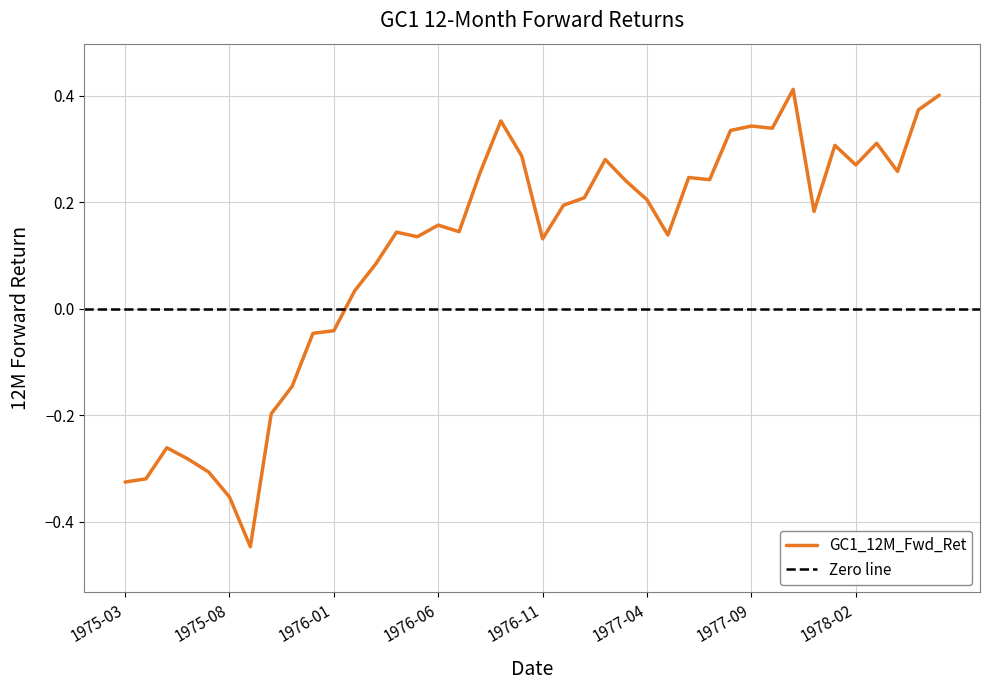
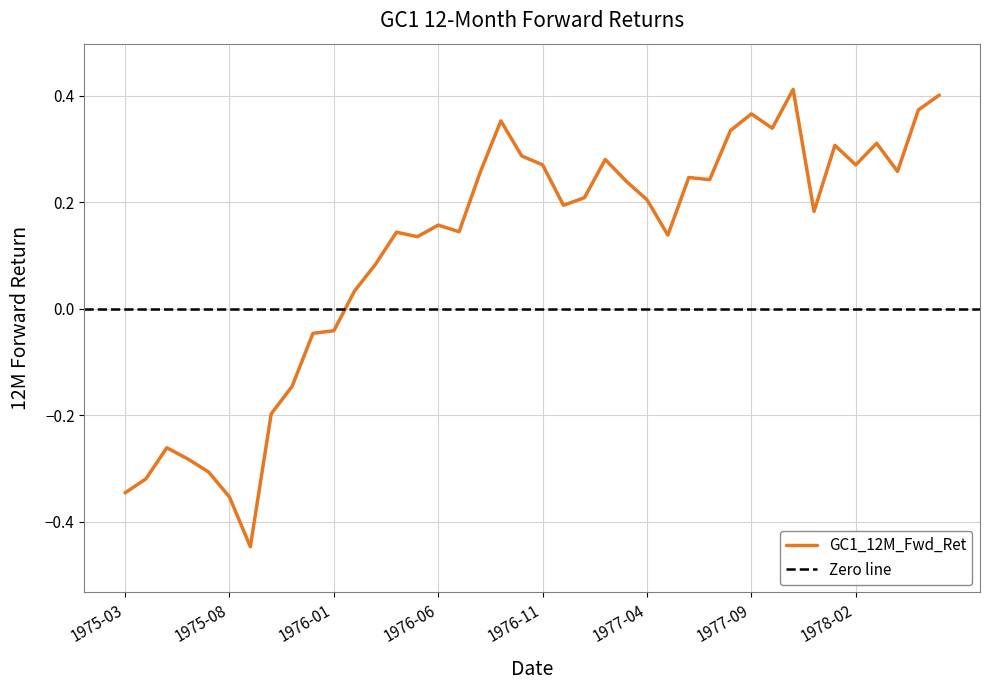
1975-03: -0.33 -> -0.35
1976-11: 0.13 -> 0.27
1977-09: 0.34 -> 0.37
